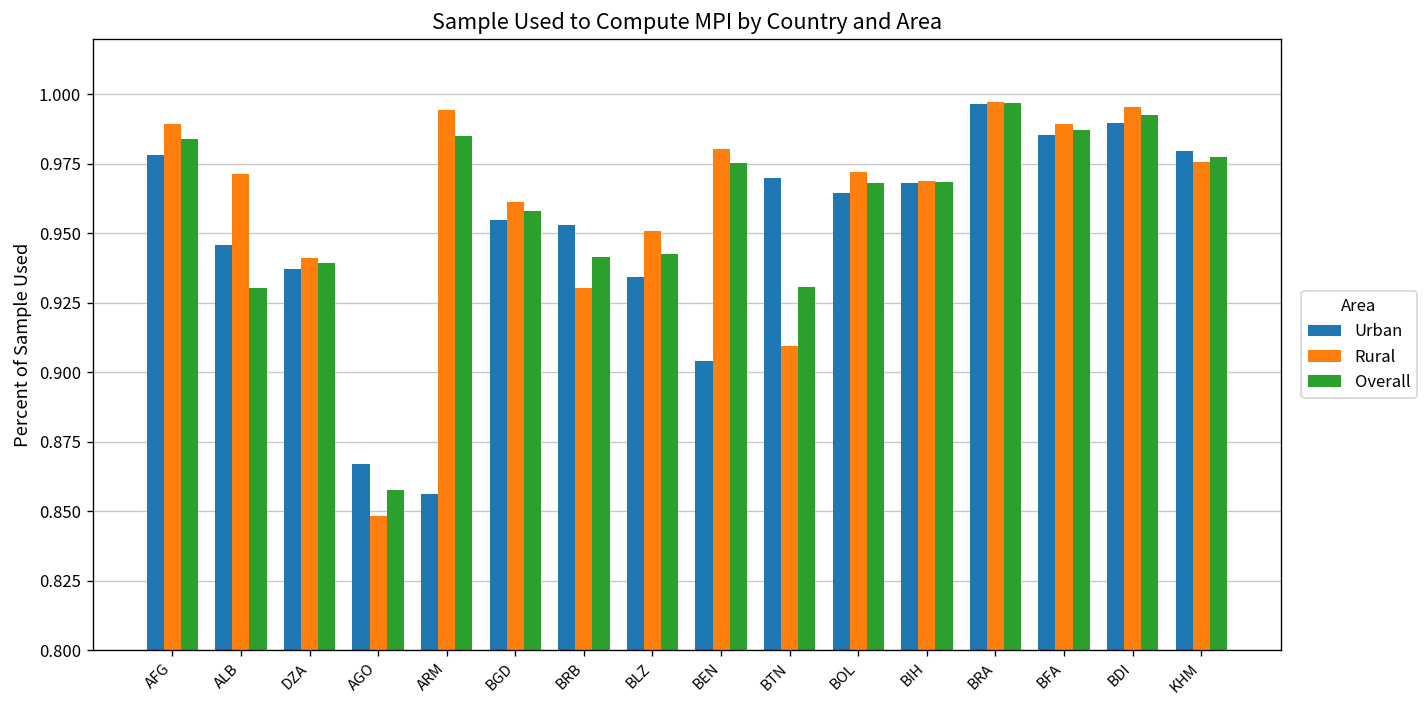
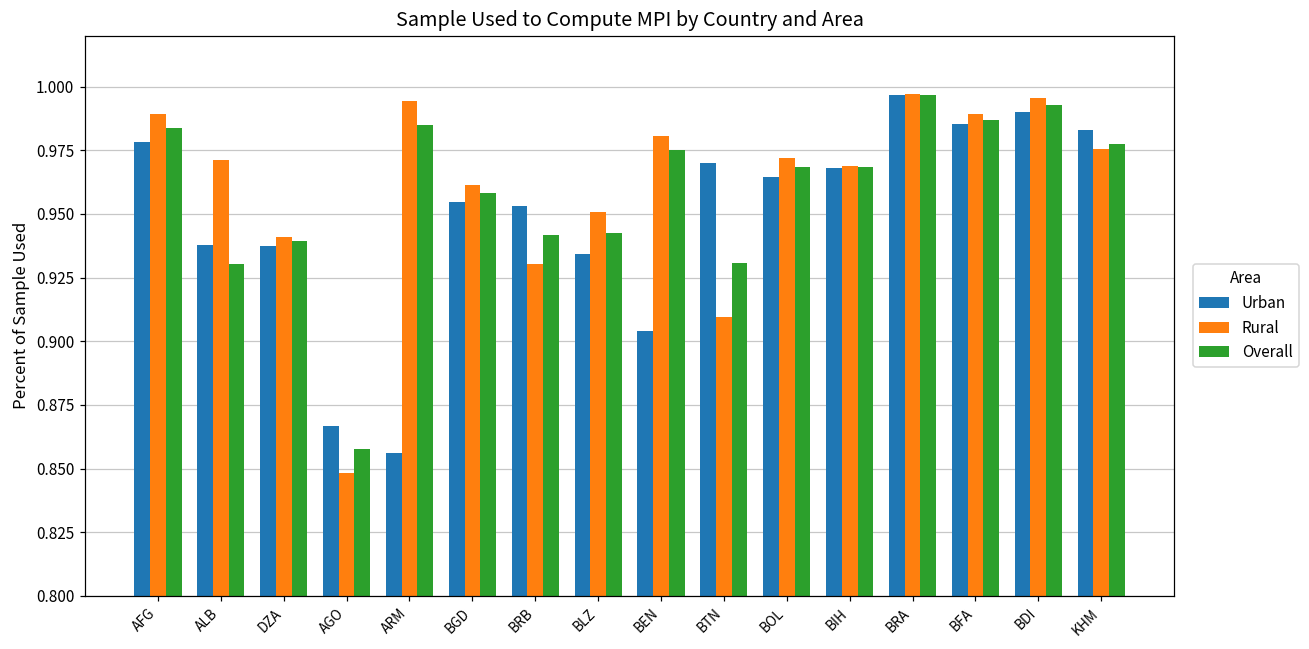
Urban, ALB: 0.946 -> 0.938
Urban, KHM: 0.980 -> 0.983
